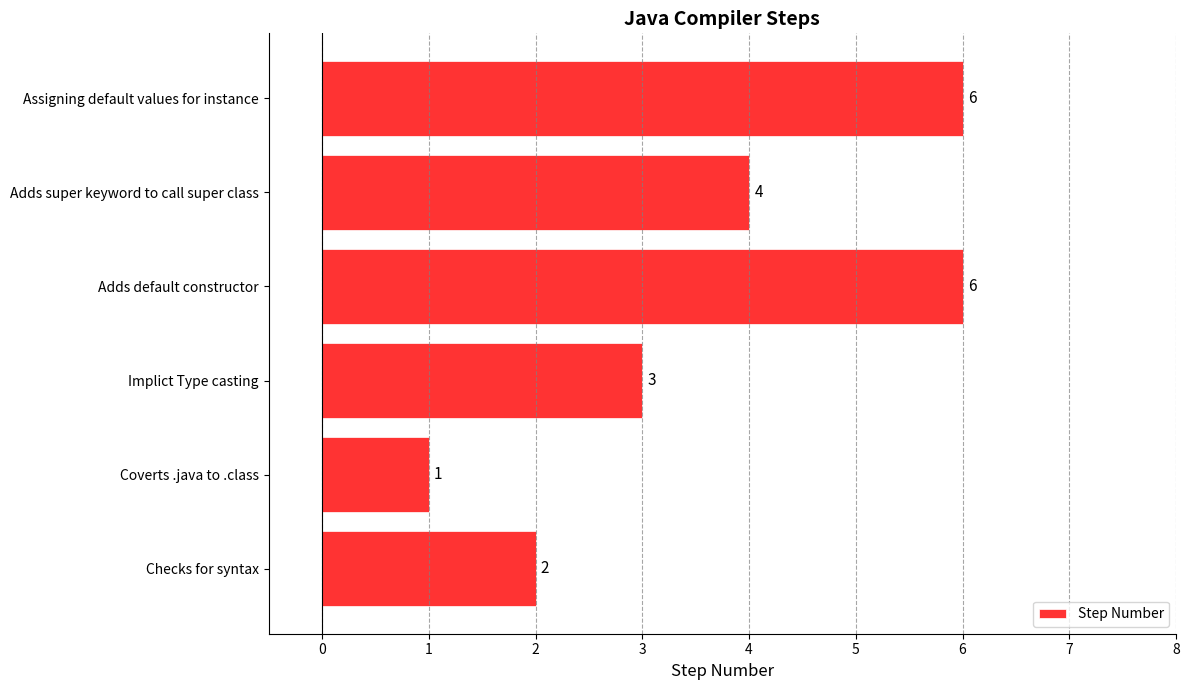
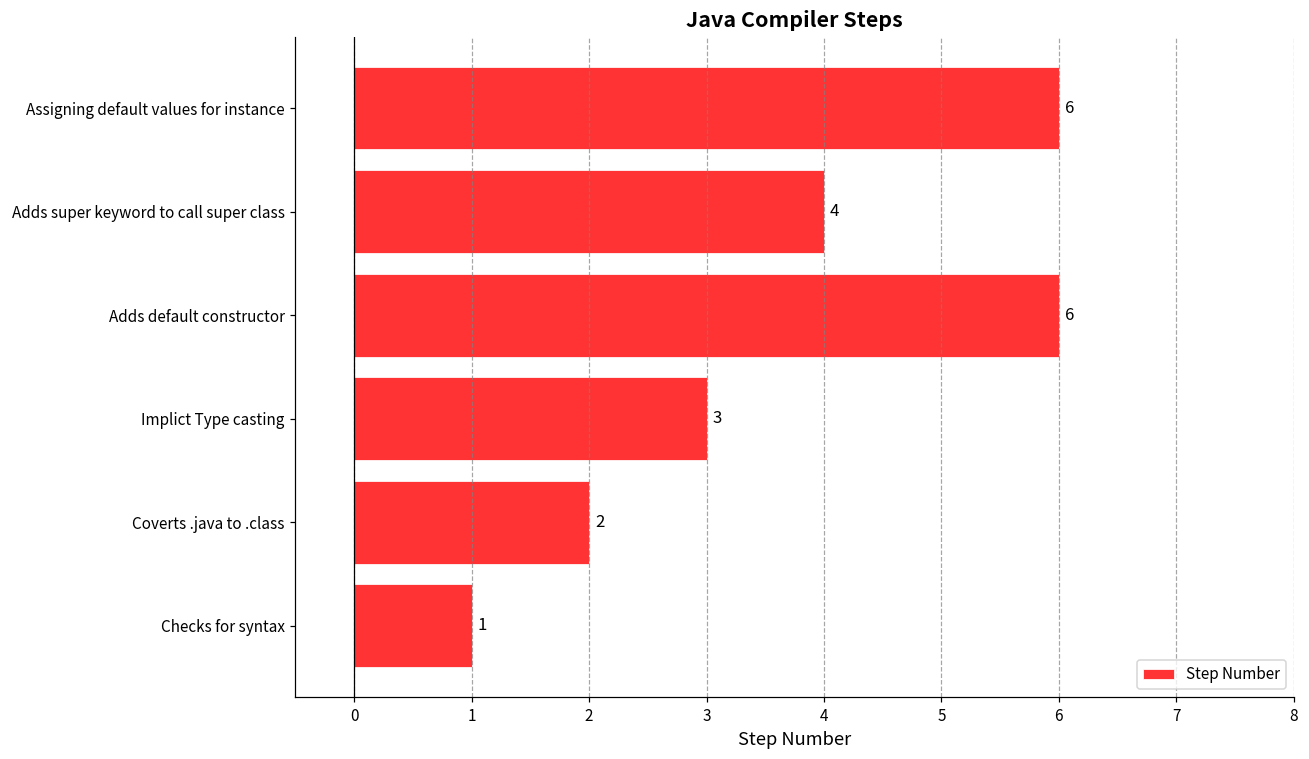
Coverts .java to .class: 1 -> 2
Checks for syntax: 2 -> 1
